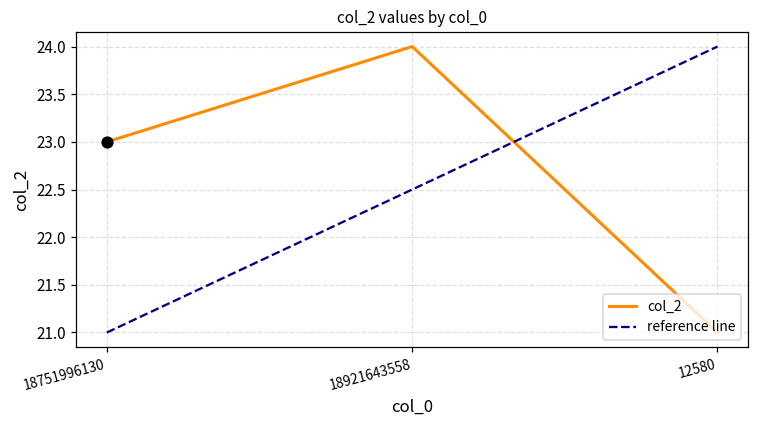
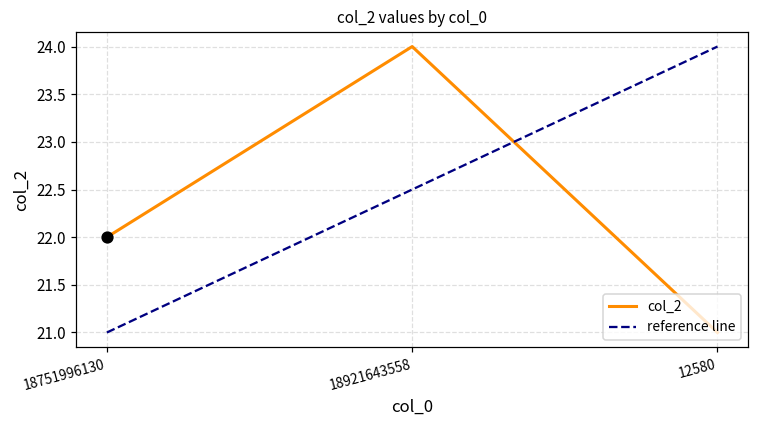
col_2, 18751996130: 23 -> 22
